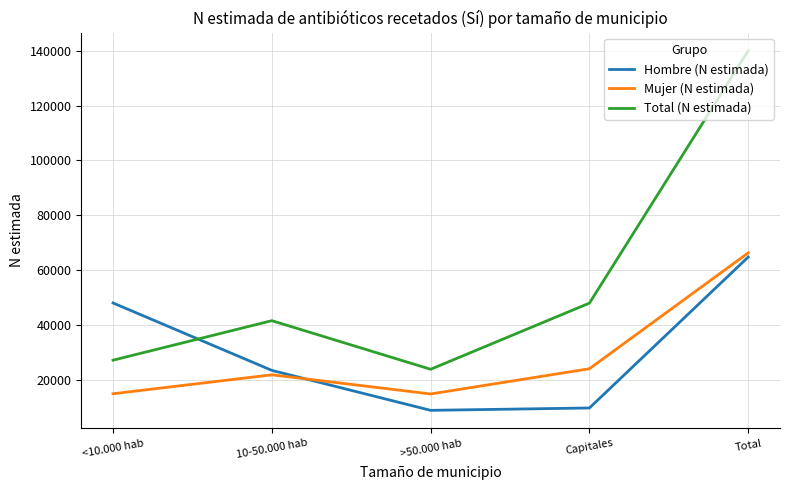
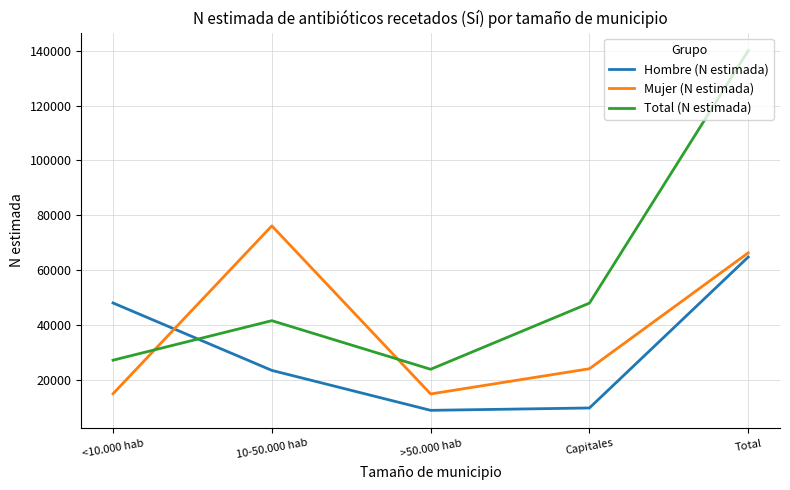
Mujer (N estimada), 10-50.000 hab: 22000 -> 76000
